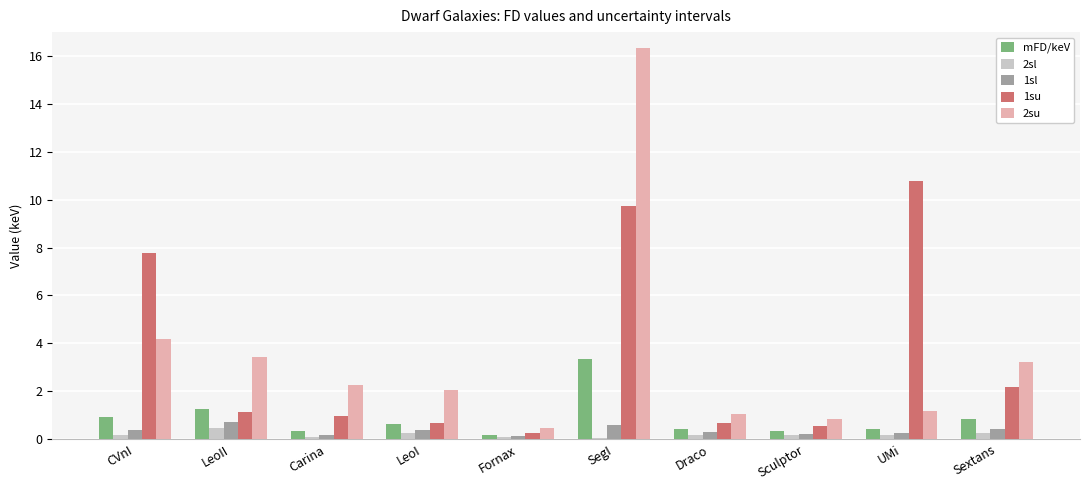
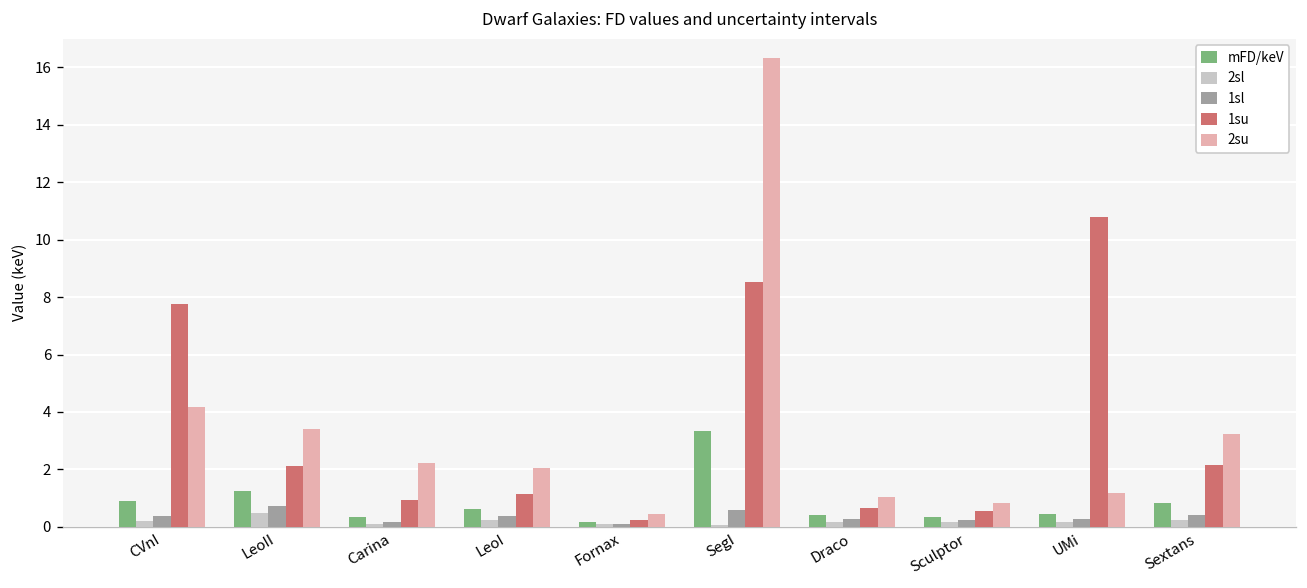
1su, LeoII: 1.1 -> 2.1
1su, LeoI: 0.7 -> 1.2
1su, SegI: 9.7 -> 8.5
